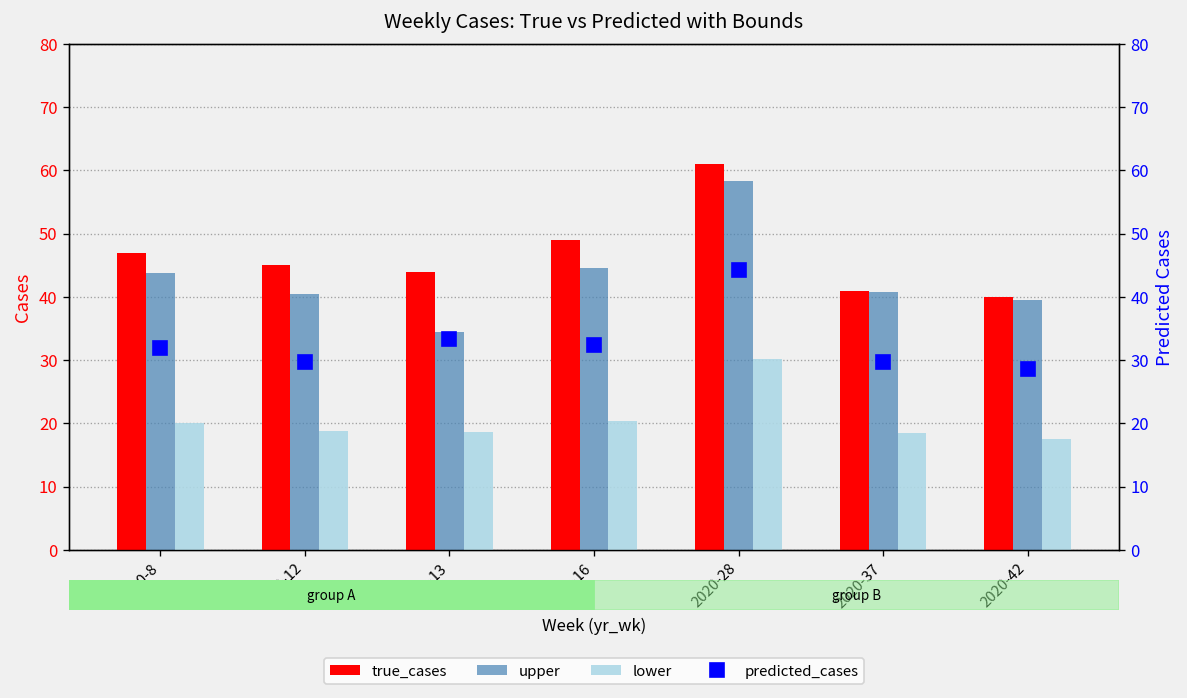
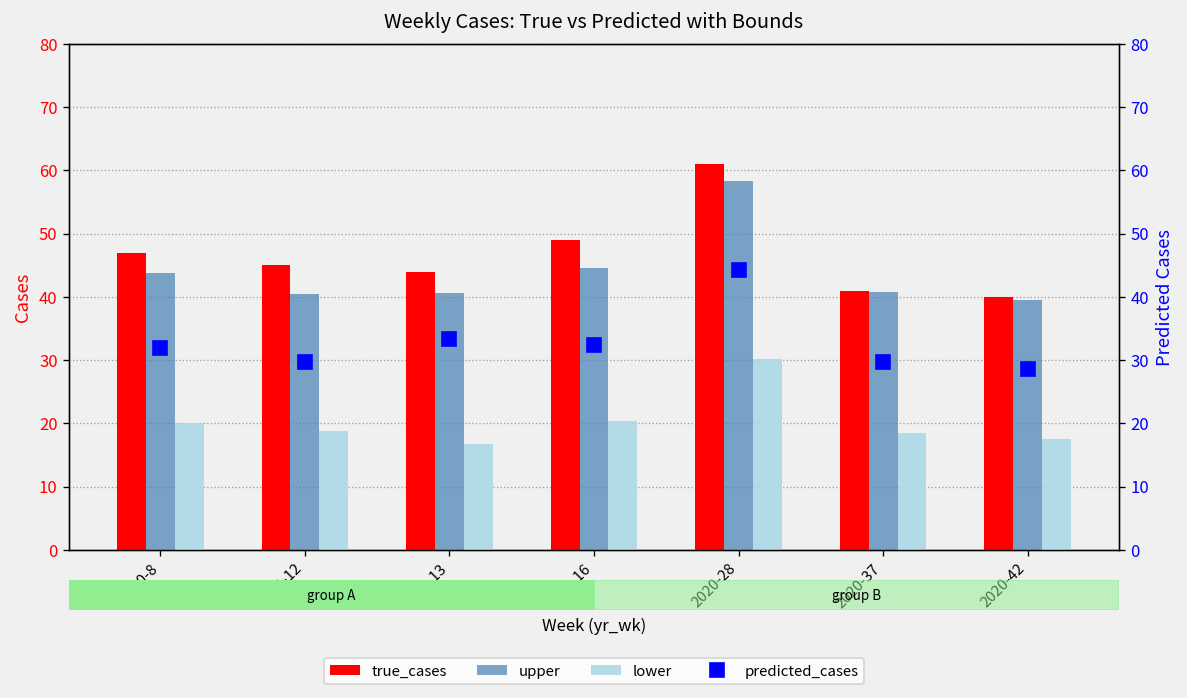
upper, 2020-13: 35 -> 41
lower, 2020-13: 19 -> 17
